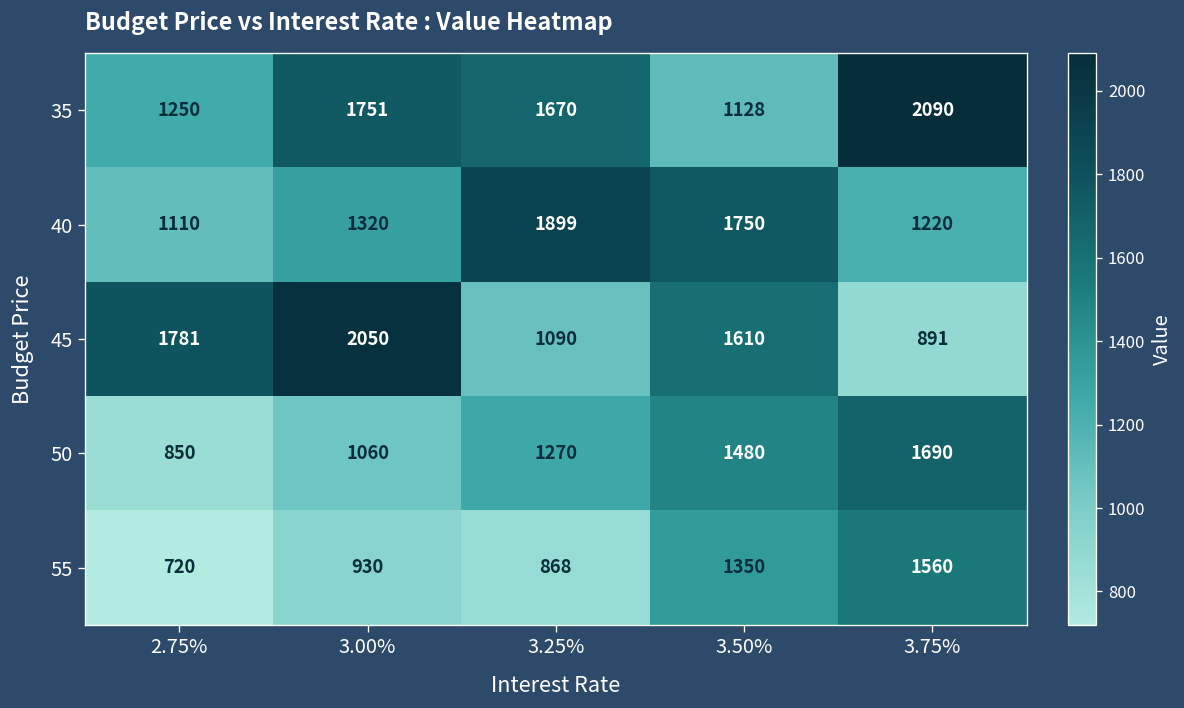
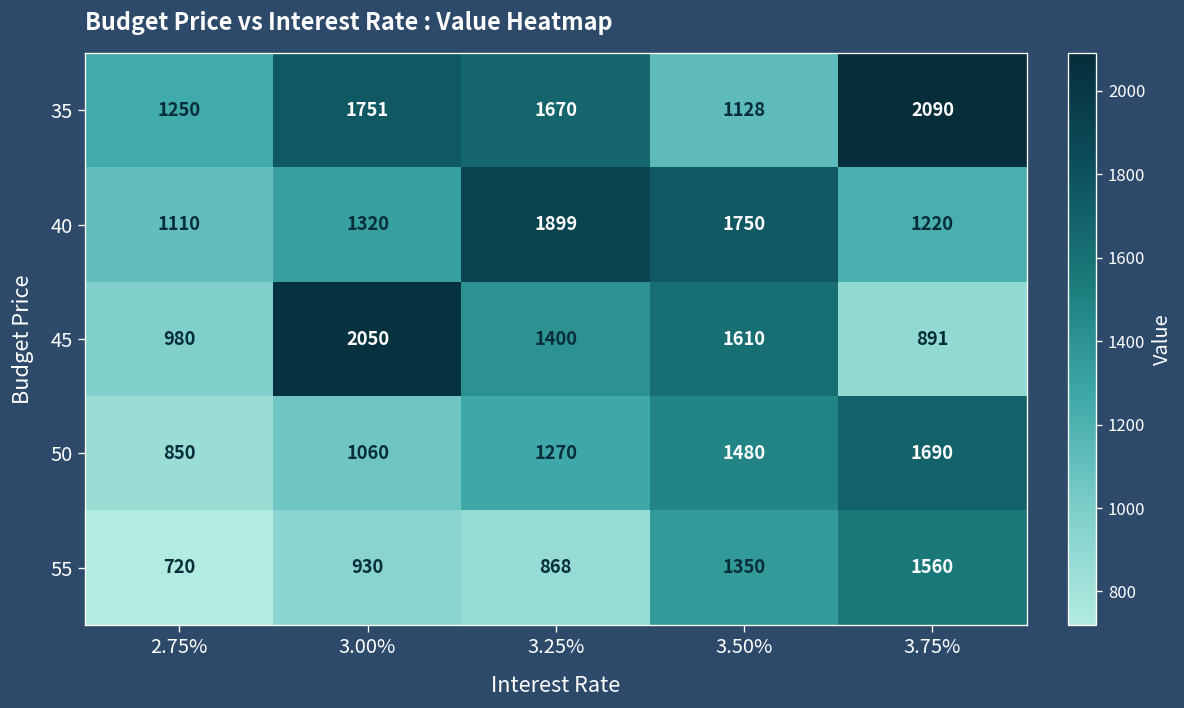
45, 2.75%: 1781 -> 980
45, 3.25%: 1090 -> 1400
